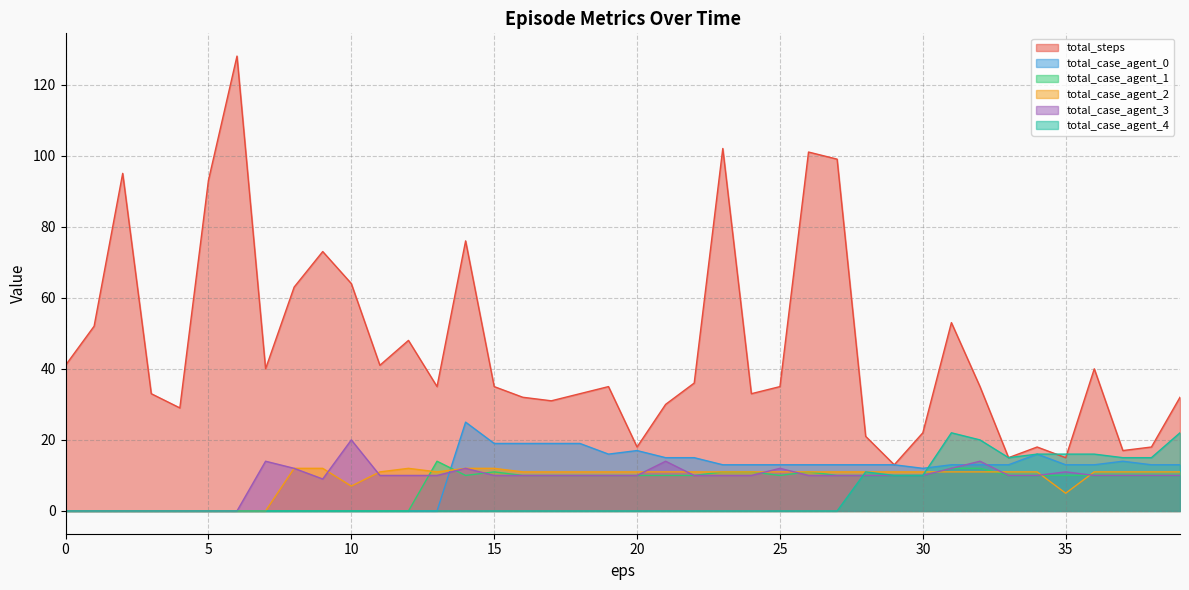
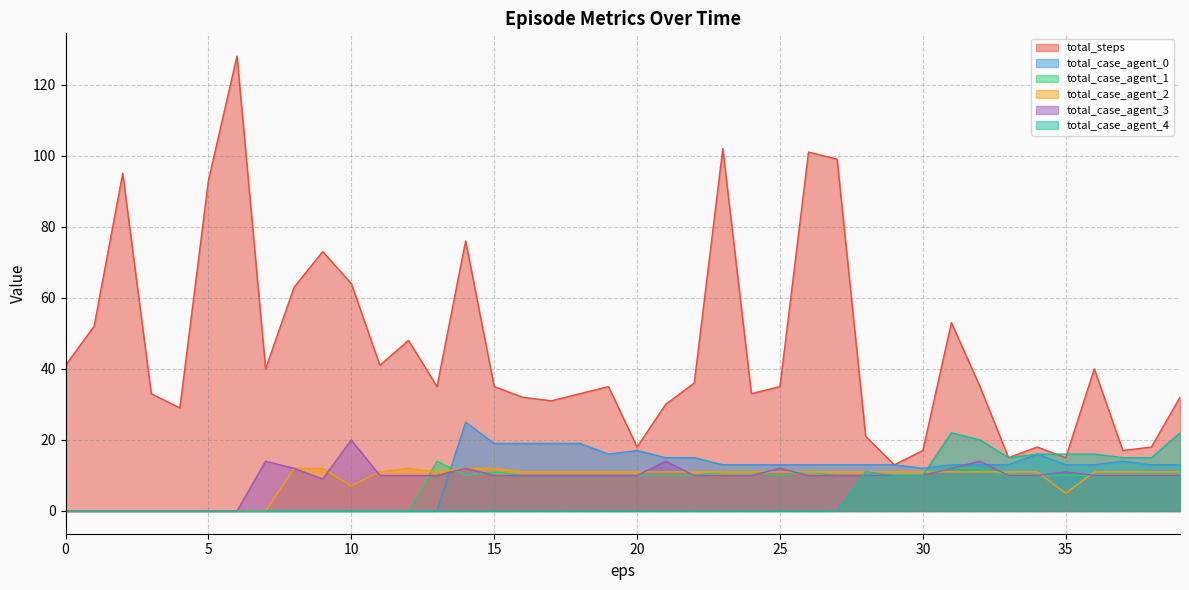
total_steps, 30: 22 -> 17
